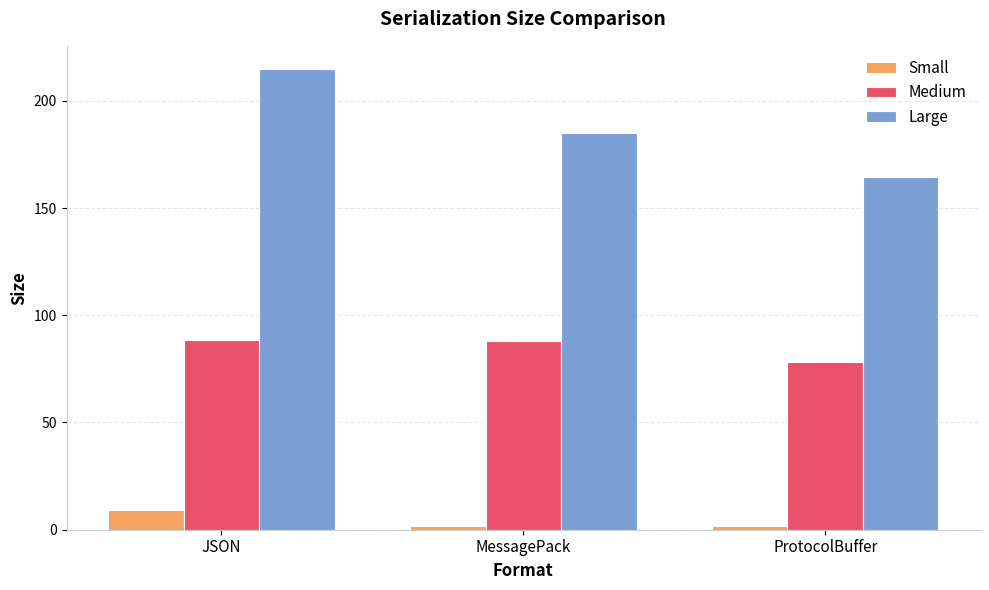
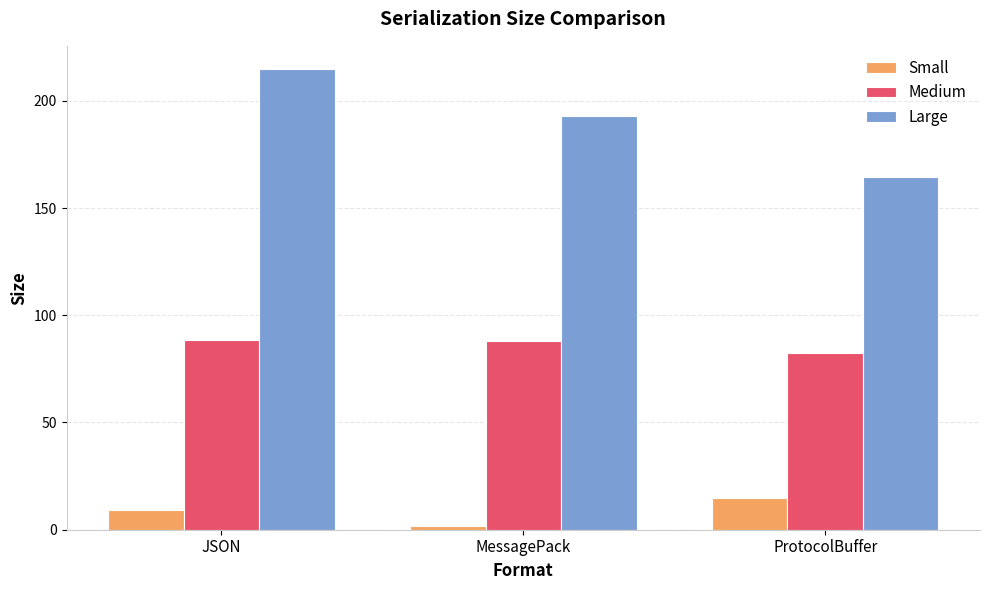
Large, MessagePack: 185 -> 193
Small, ProtocolBuffer: 2 -> 15
Medium, ProtocolBuffer: 78 -> 82
